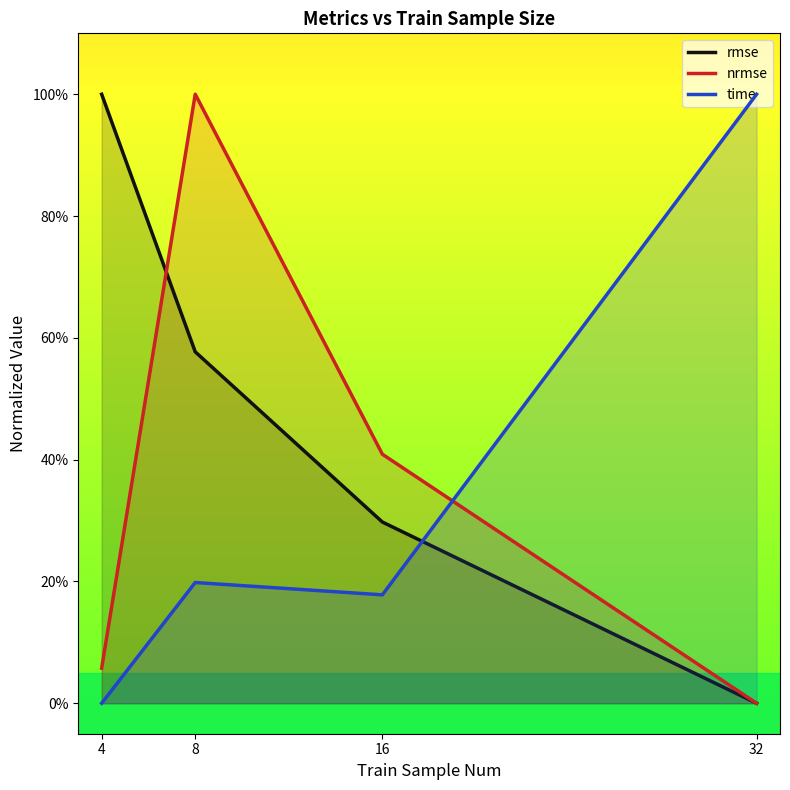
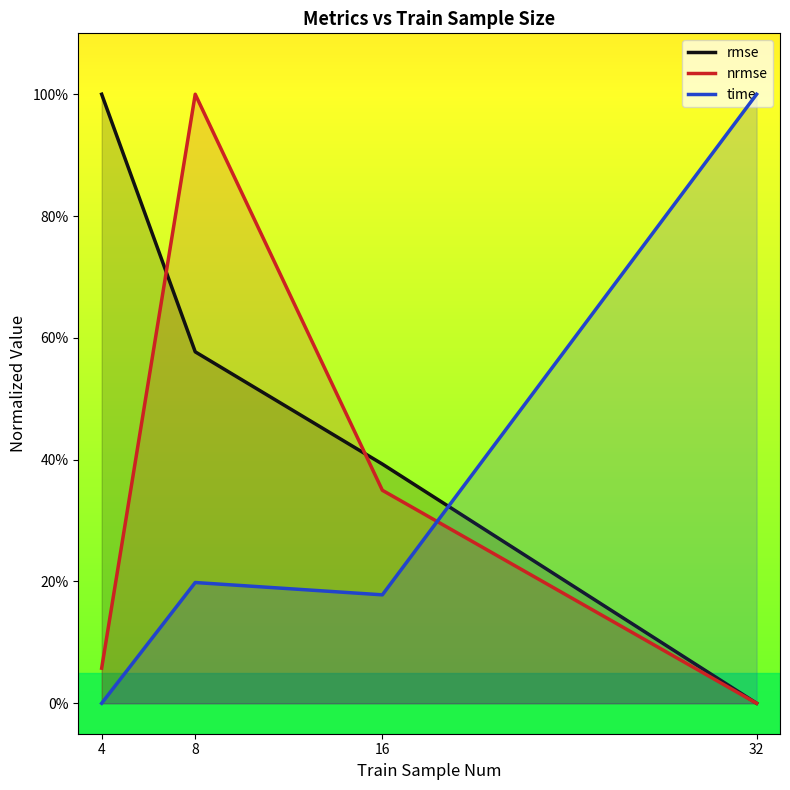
rmse, 16: 30% -> 39%
nrmse, 16: 41% -> 35%
